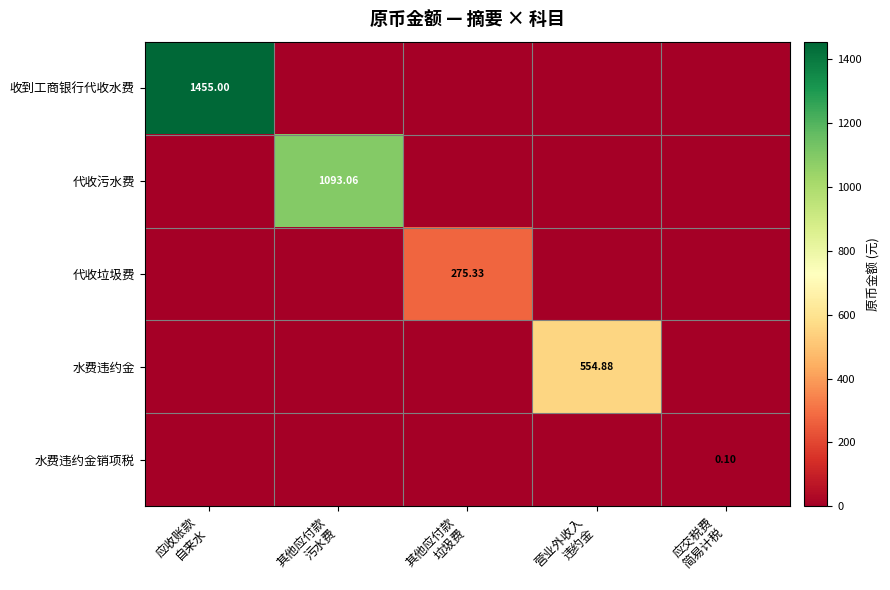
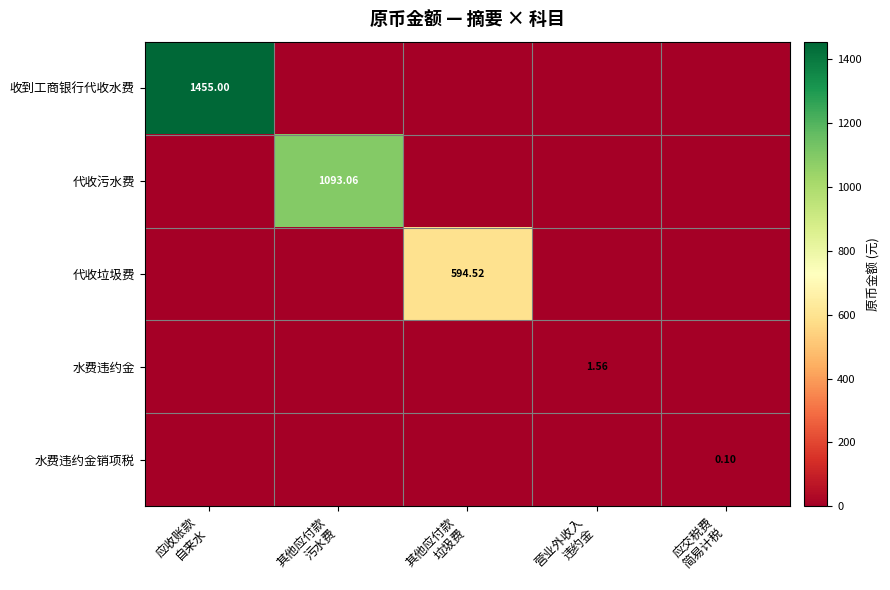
代收垃圾费, 其他应付款 垃圾费: 275.33 -> 594.52
水费违约金, 营业外收入 违约金: 554.88 -> 1.56
